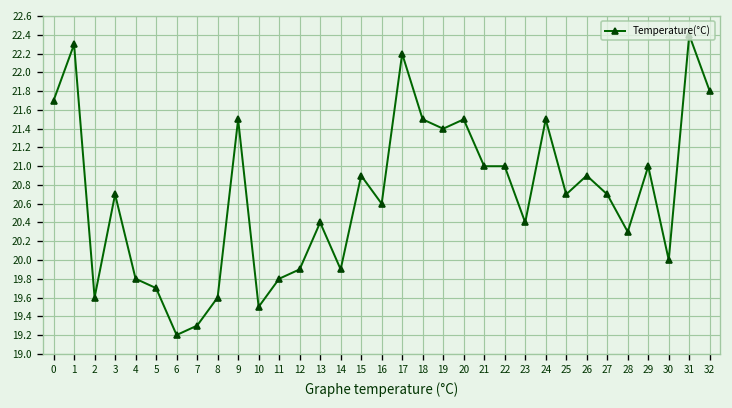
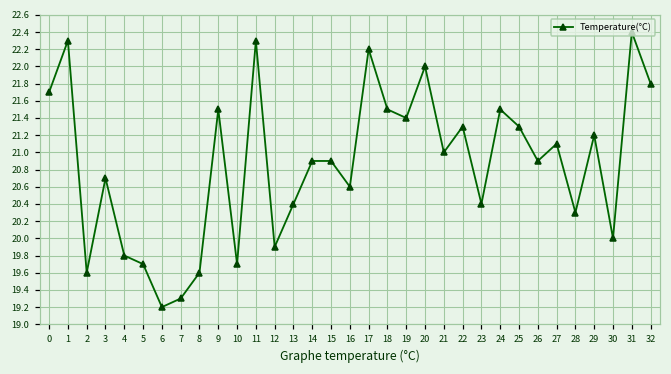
10: 19.5 -> 19.7
11: 19.8 -> 22.3
14: 19.9 -> 20.9
20: 21.5 -> 22.0
22: 21.0 -> 21.3
25: 20.7 -> 21.3
27: 20.7 -> 21.1
29: 21.0 -> 21.2
